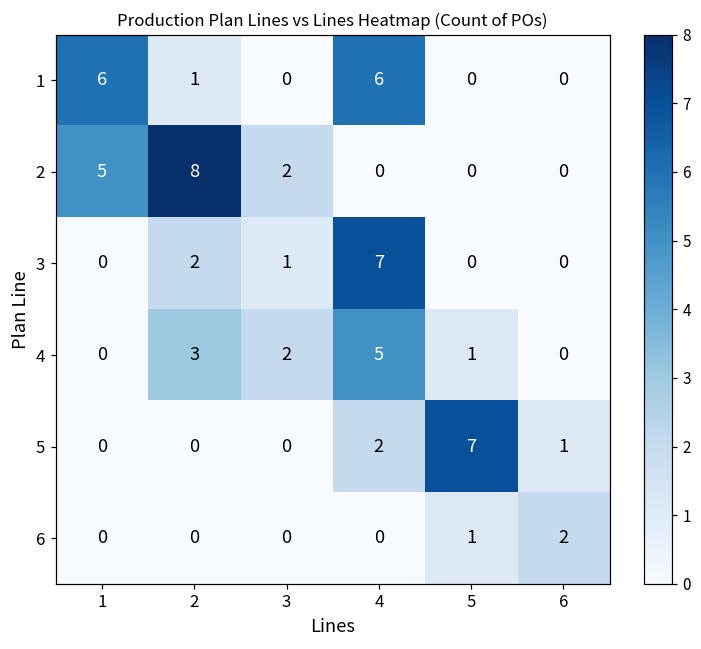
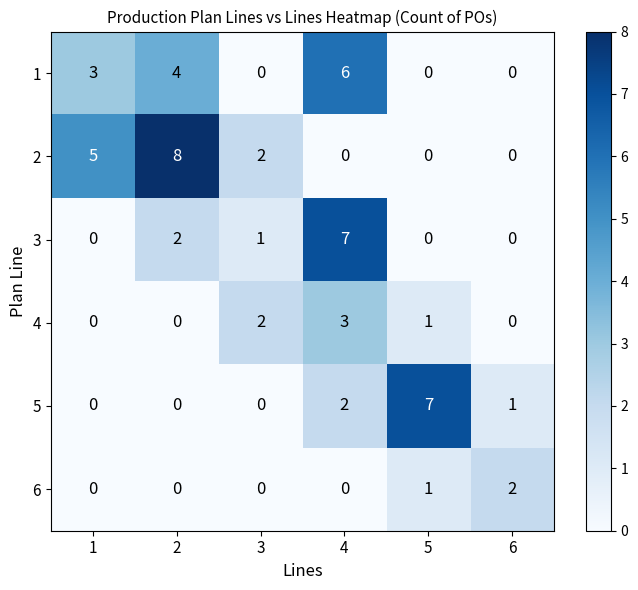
1, 1: 6 -> 3
1, 2: 1 -> 4
4, 2: 3 -> 0
4, 4: 5 -> 3
